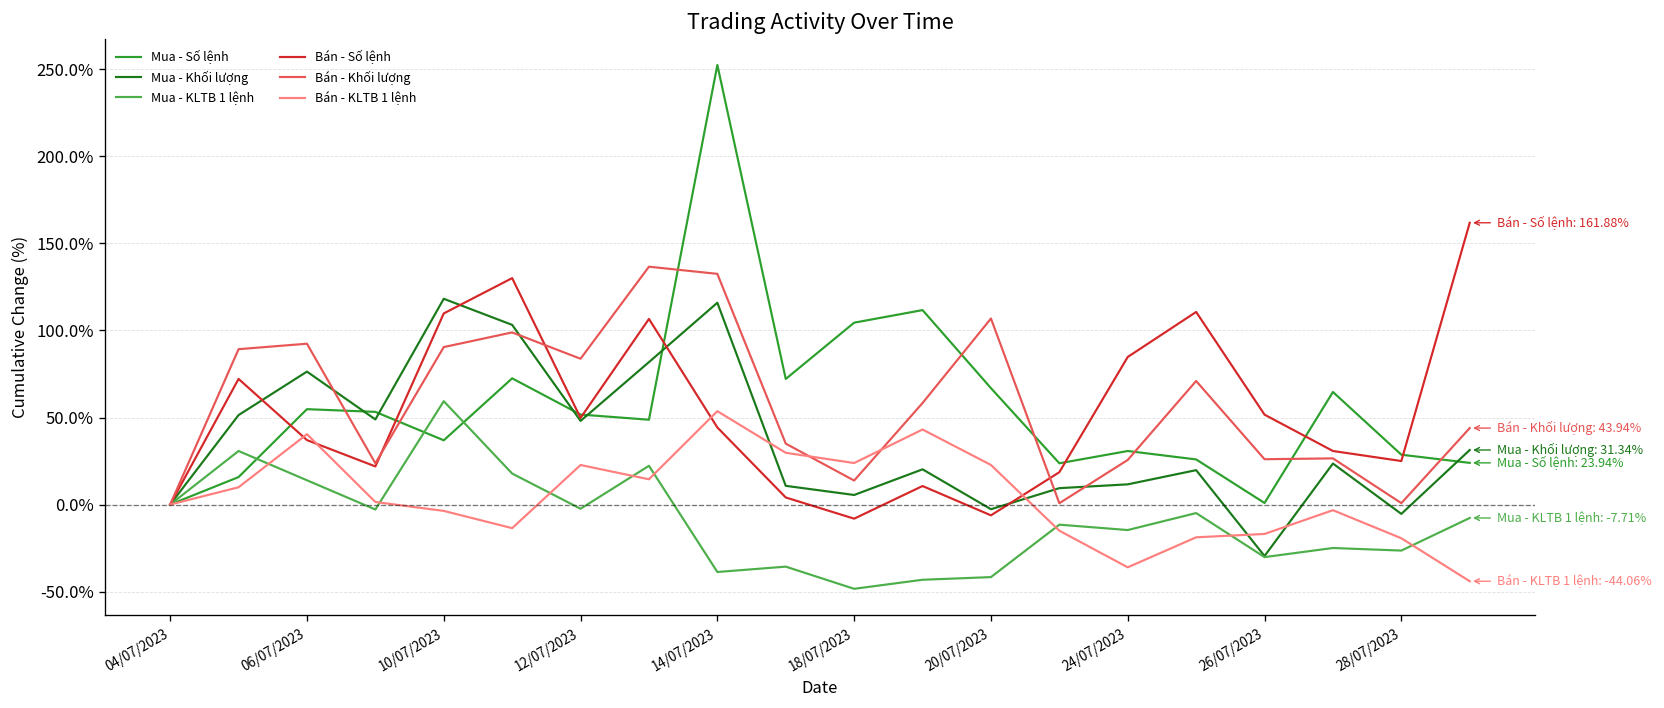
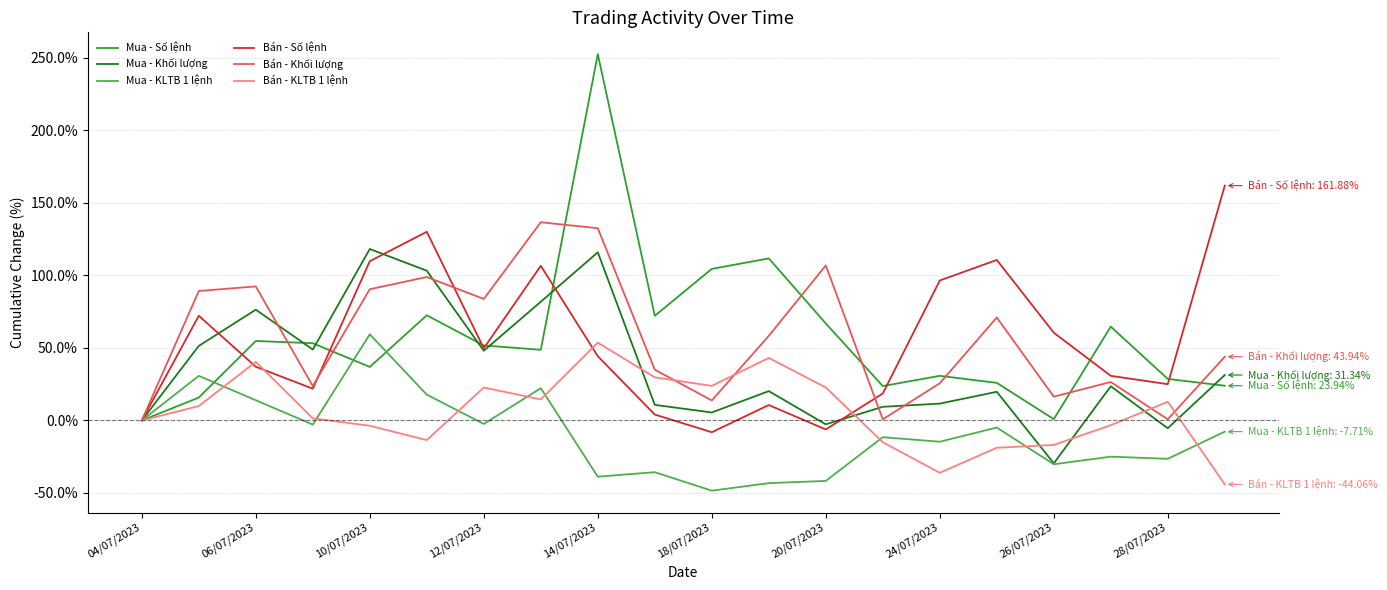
Bán - Số lệnh, 24/07/2023: 85% -> 96%
Bán - Số lệnh, 26/07/2023: 52% -> 61%
Bán - Khối lượng, 26/07/2023: 26% -> 16%
Bán - KLTB 1 lệnh, 28/07/2023: -19% -> 13%
